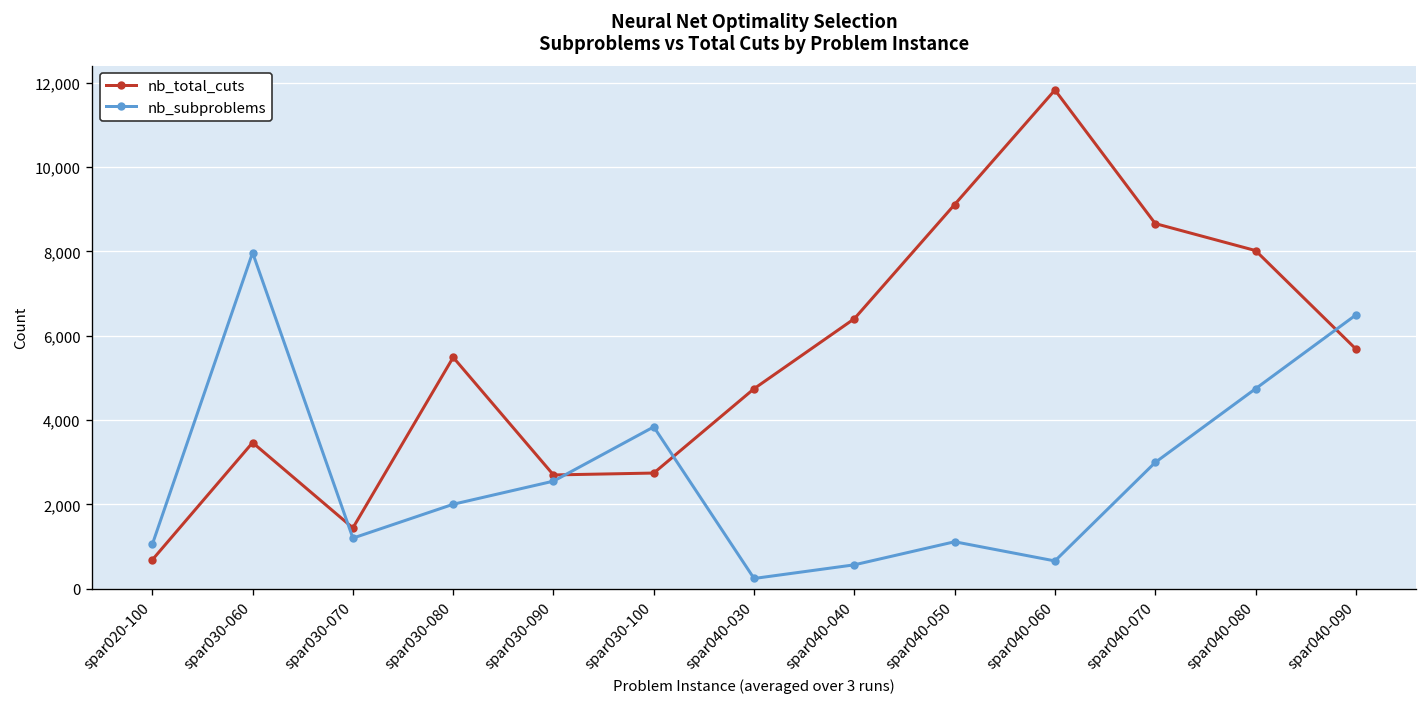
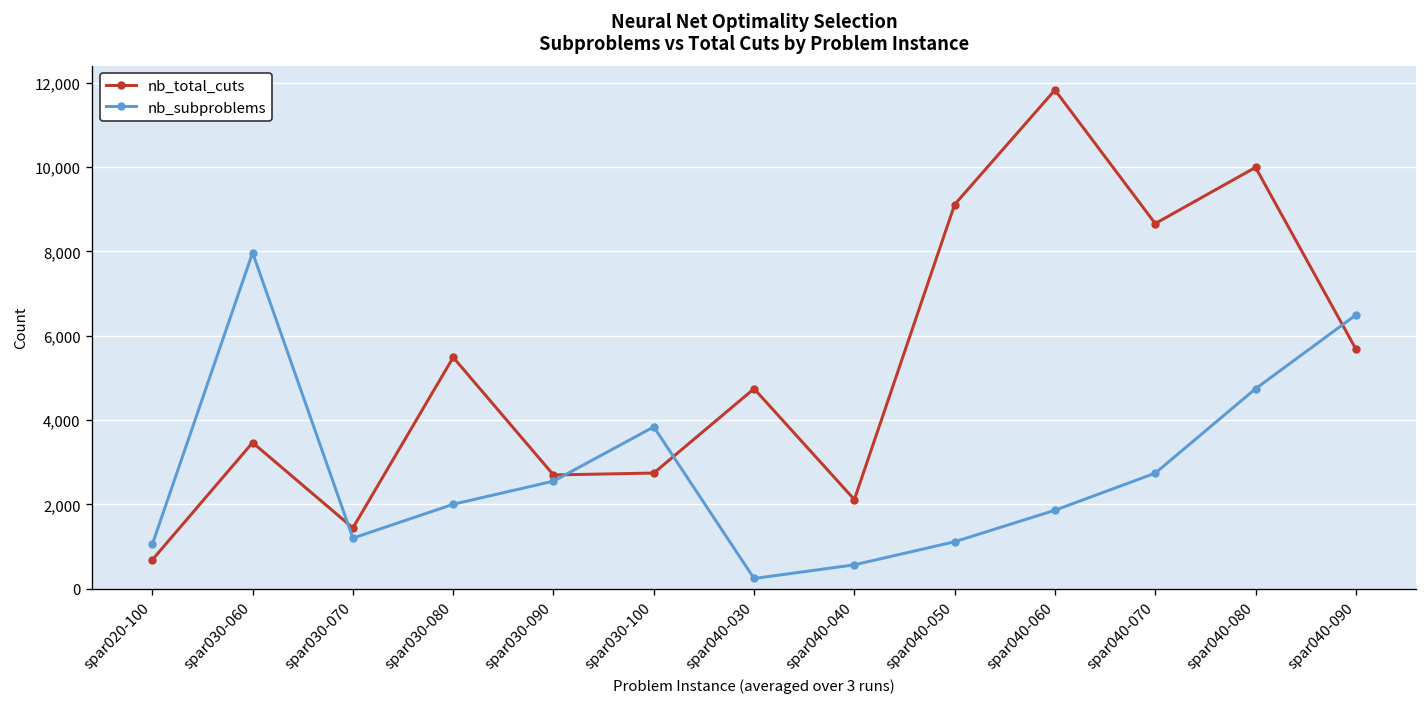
nb_total_cuts, spar040-040: 6,400 -> 2,100
nb_subproblems, spar040-060: 700 -> 1,900
nb_subproblems, spar040-070: 3,000 -> 2,700
nb_total_cuts, spar040-080: 8,000 -> 10,000
